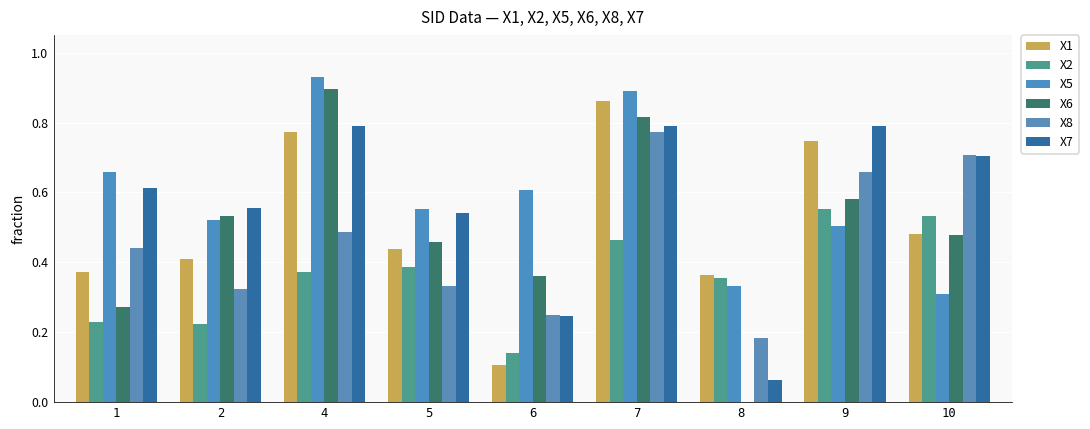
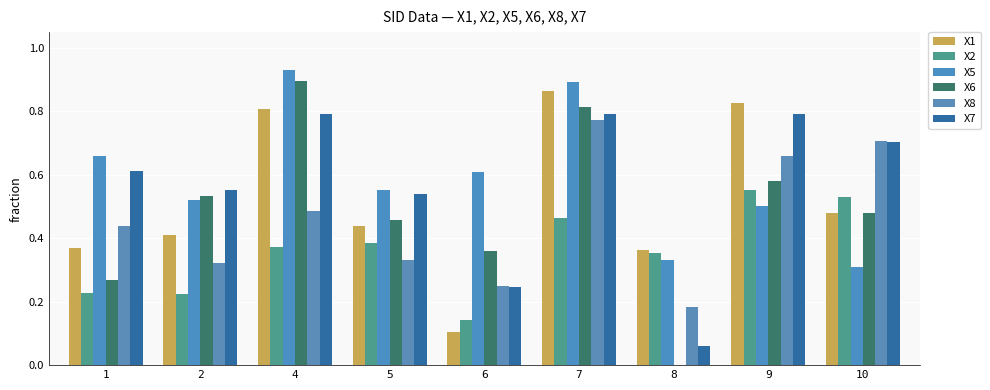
X1, 4: 0.77 -> 0.81
X1, 9: 0.75 -> 0.83
